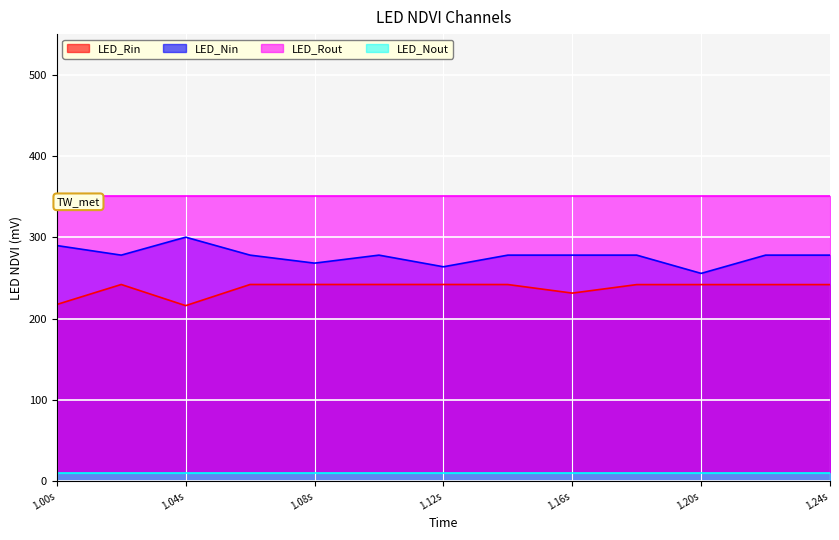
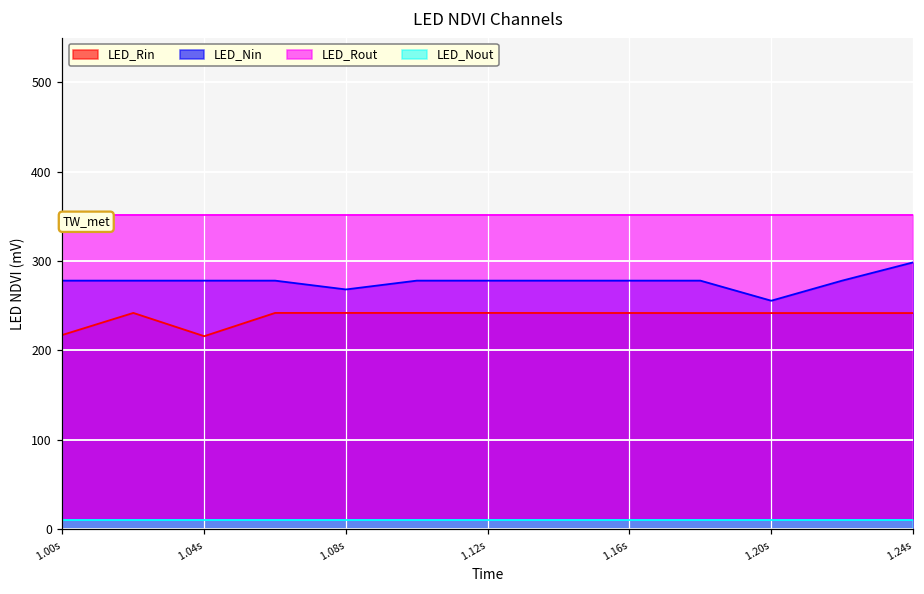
LED_Nin, 1.00s: 290 -> 280
LED_Nin, 1.04s: 300 -> 280
LED_Nin, 1.12s: 260 -> 280
LED_Rin, 1.16s: 230 -> 240
LED_Nin, 1.24s: 280 -> 300
